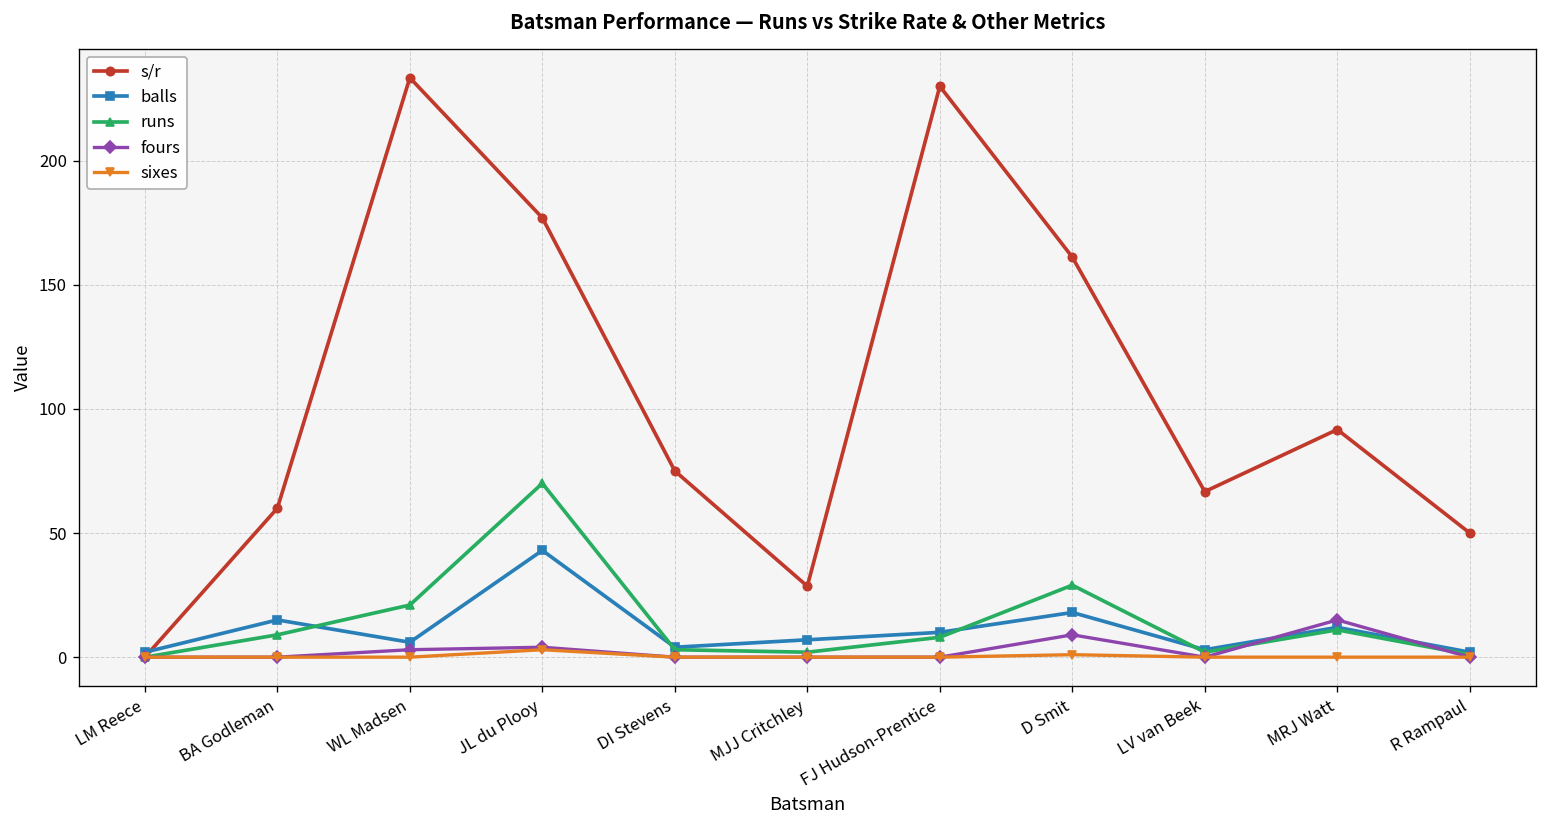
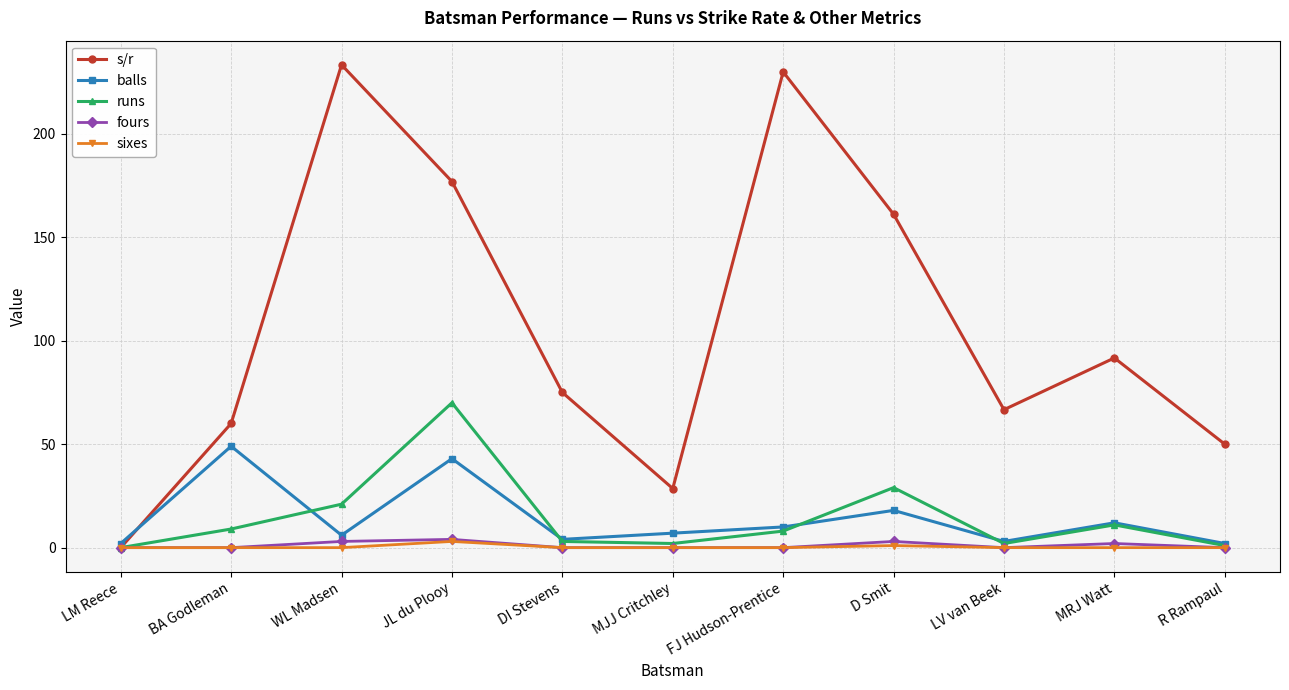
balls, BA Godleman: 15 -> 49
fours, D Smit: 9 -> 3
fours, MRJ Watt: 15 -> 2
